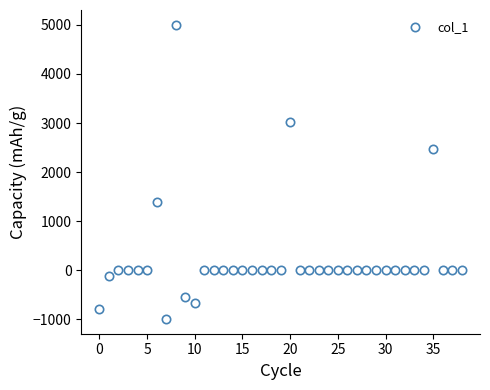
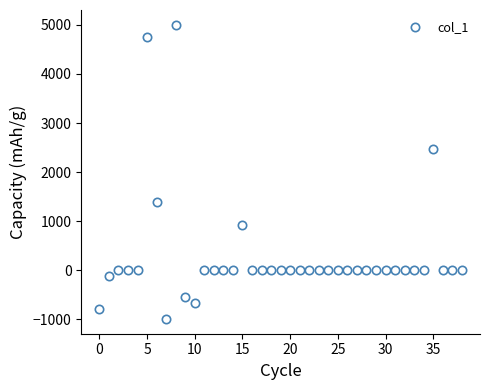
5: 0 -> 4800
15: 0 -> 900
20: 3000 -> 0
